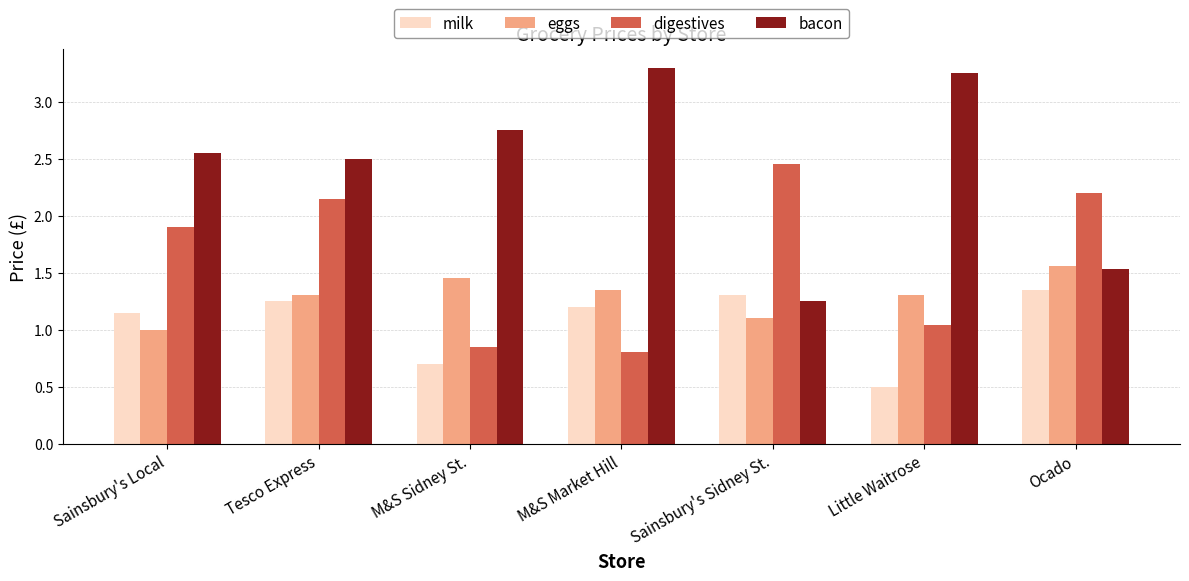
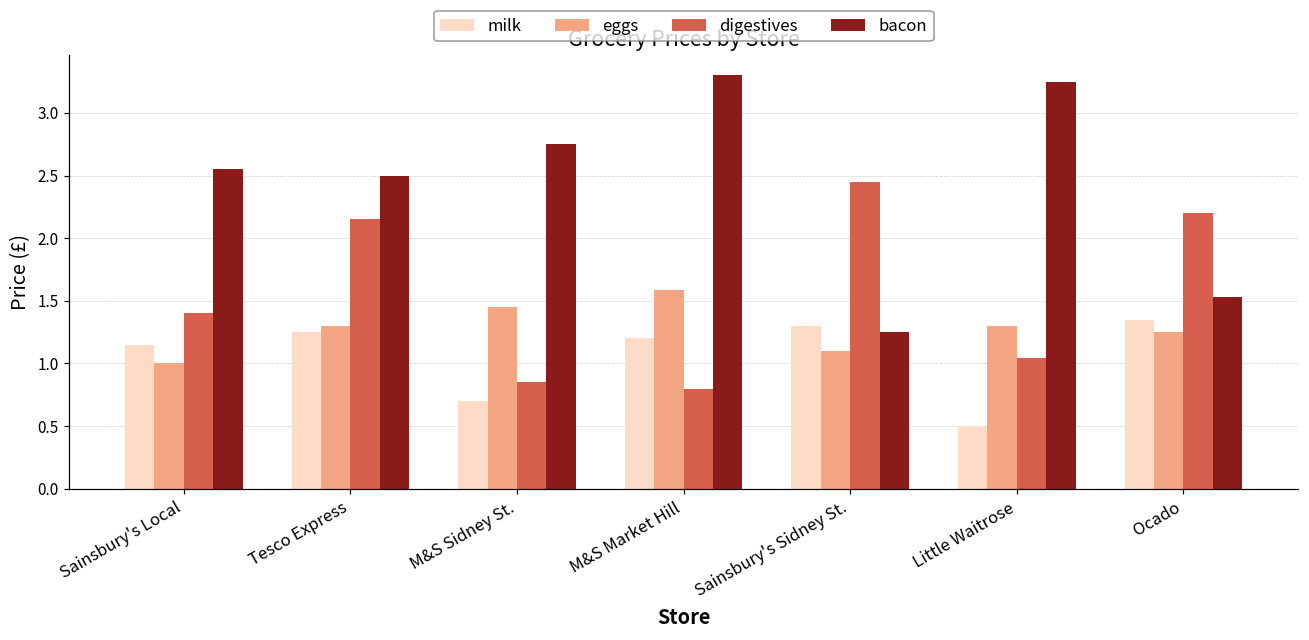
digestives, Sainsbury's Local: 1.9 -> 1.4
eggs, M&S Market Hill: 1.35 -> 1.59
eggs, Ocado: 1.56 -> 1.25
